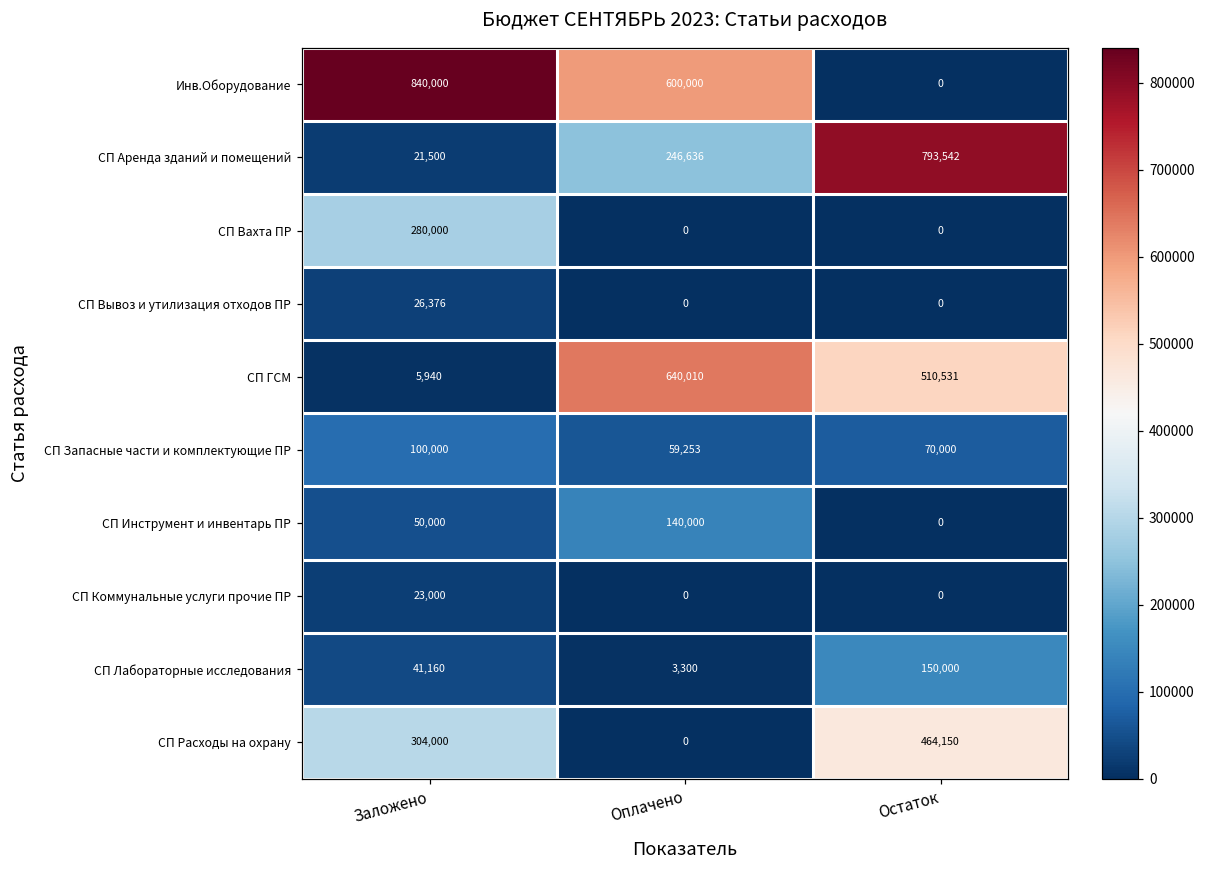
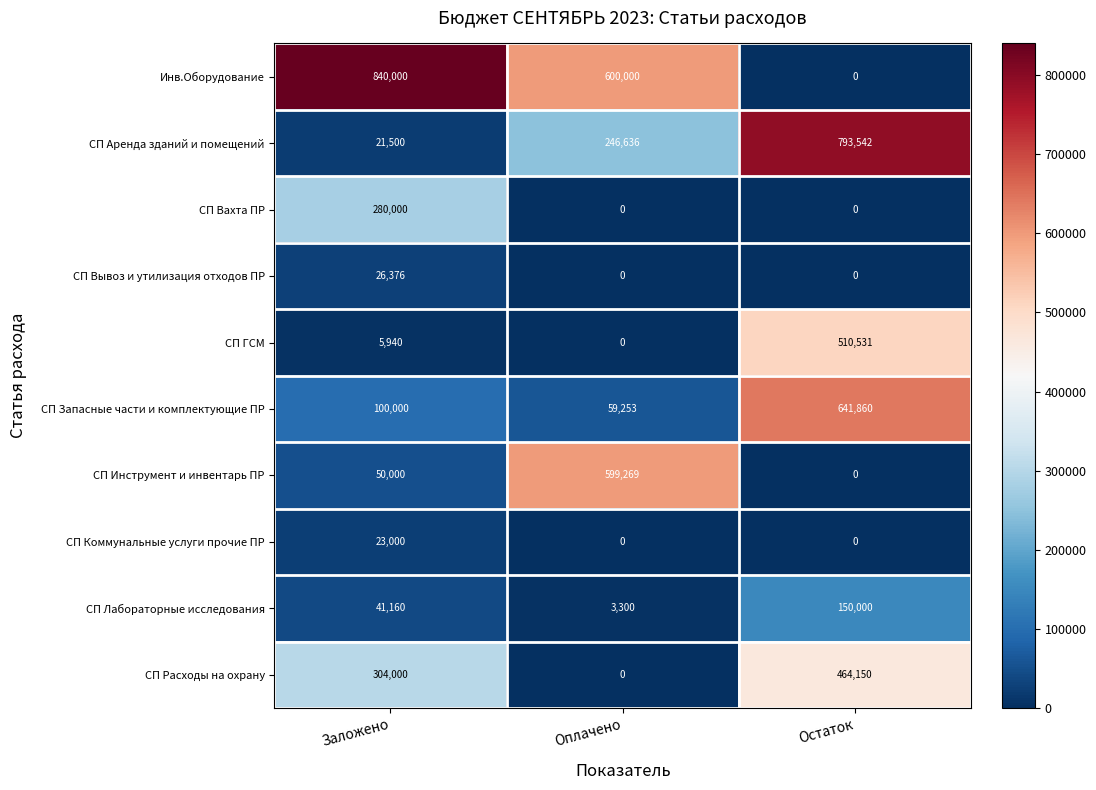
СП ГСМ, Оплачено: 640,010 -> 0
СП Запасные части и комплектующие ПР, Остаток: 70,000 -> 641,860
СП Инструмент и инвентарь ПР, Оплачено: 140,000 -> 599,269
